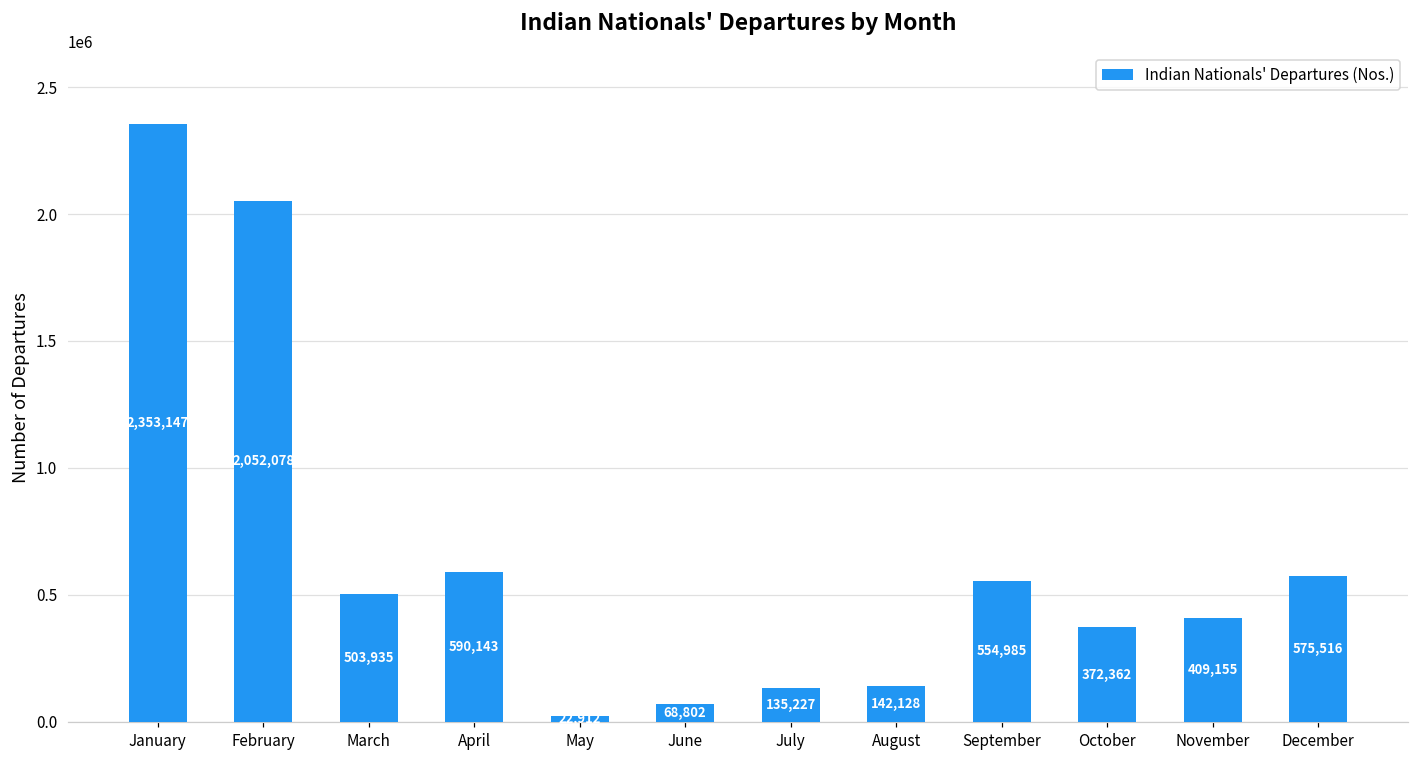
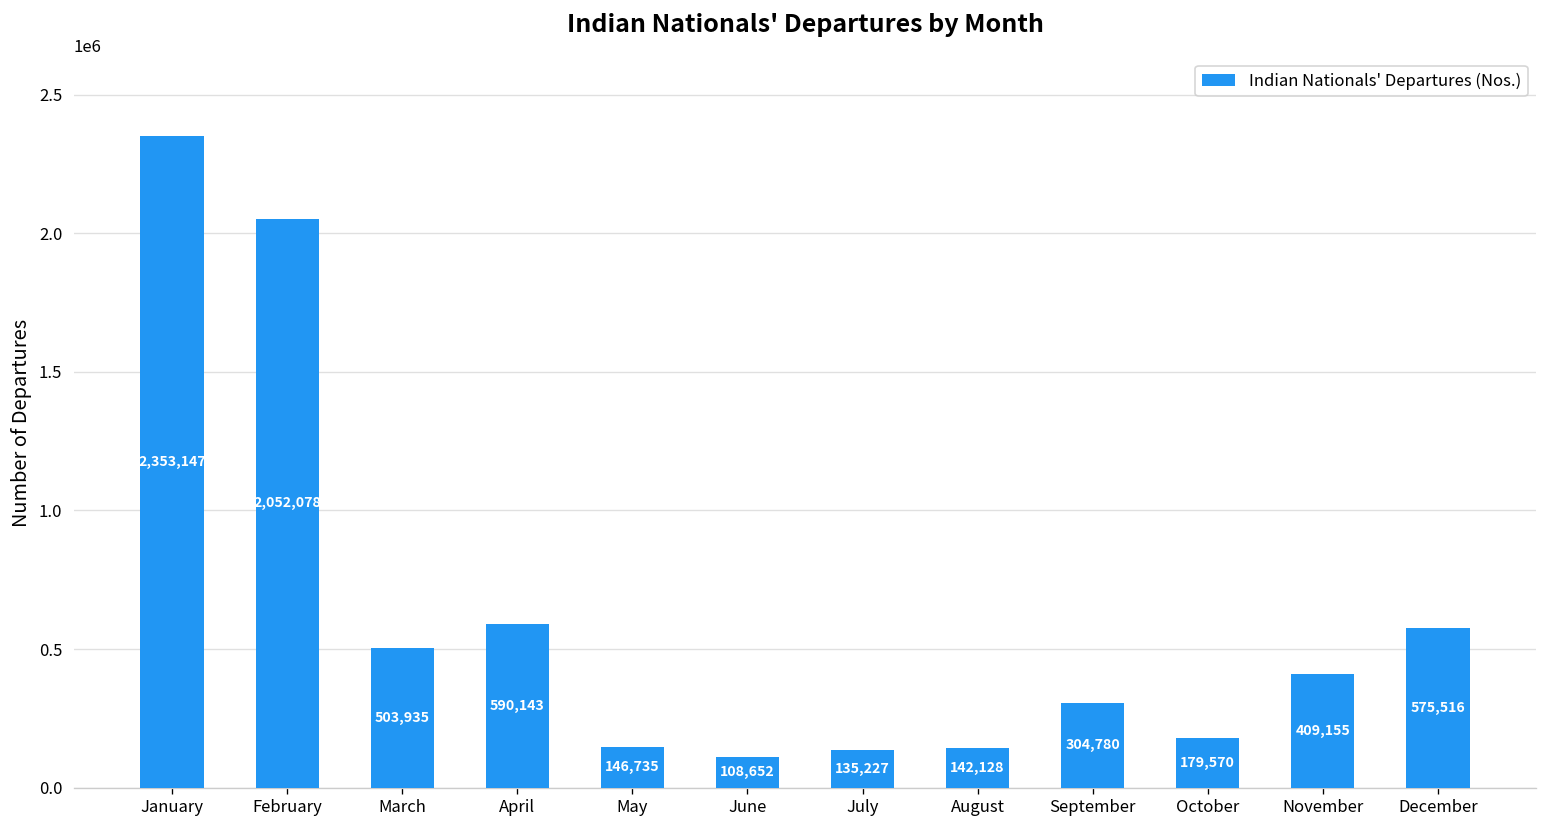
May: 20000 -> 150000
June: 68,802 -> 108,652
September: 554,985 -> 304,780
October: 372,362 -> 179,570
